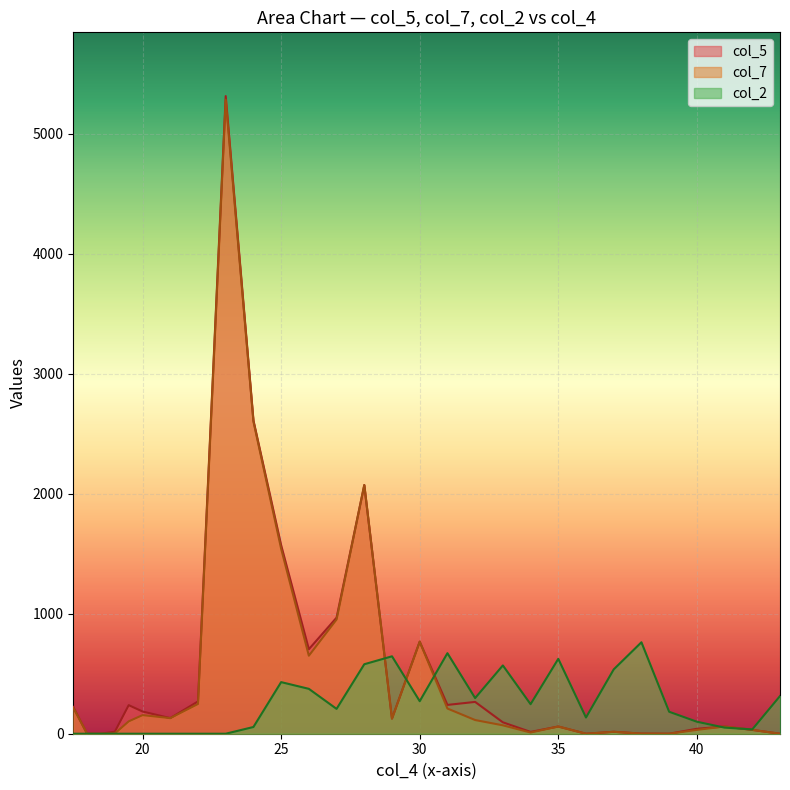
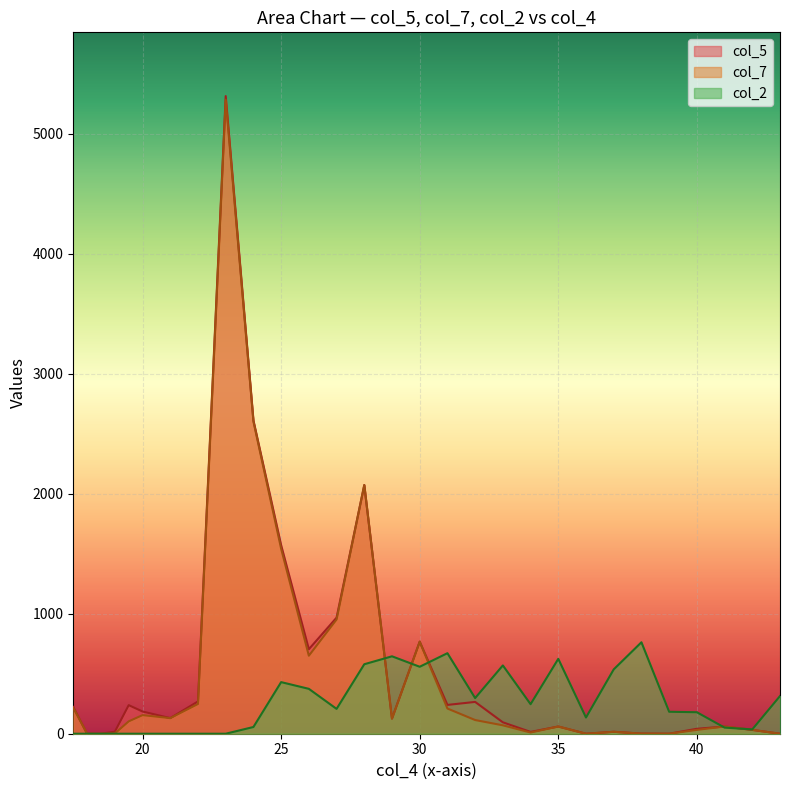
col_2, 30: 270 -> 560
col_2, 40: 100 -> 180
